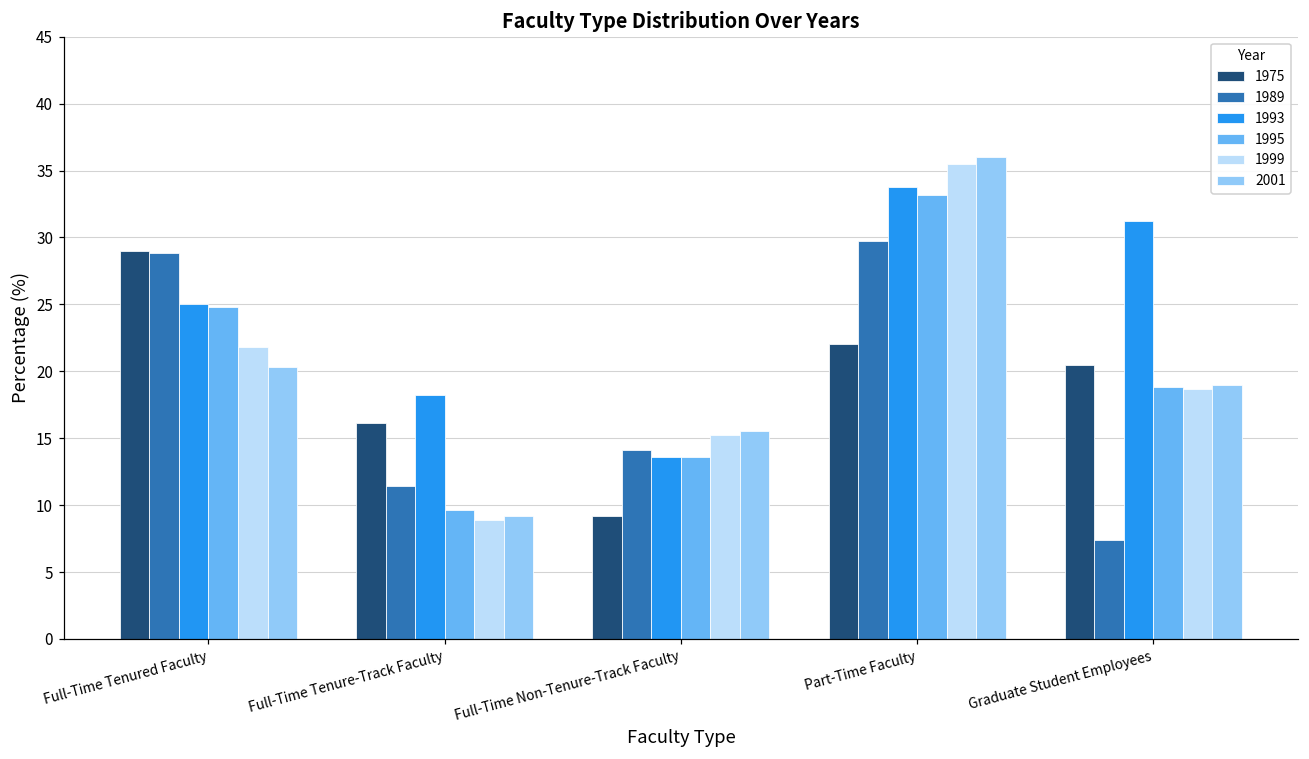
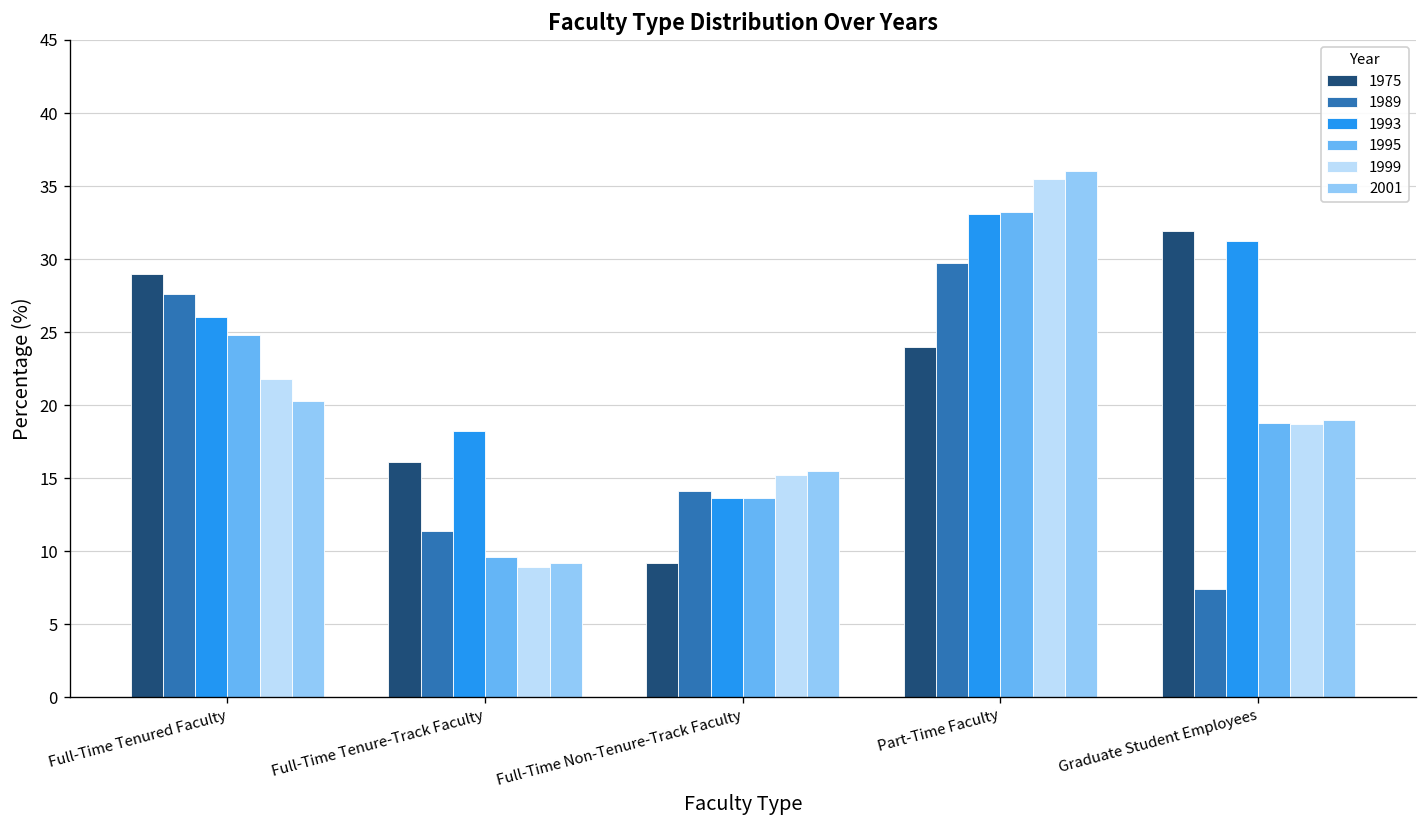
1989, Full-Time Tenured Faculty: 28.8 -> 27.6
1993, Full-Time Tenured Faculty: 25 -> 26
1975, Part-Time Faculty: 22 -> 24
1993, Part-Time Faculty: 33.8 -> 33.1
1975, Graduate Student Employees: 20.5 -> 31.9
